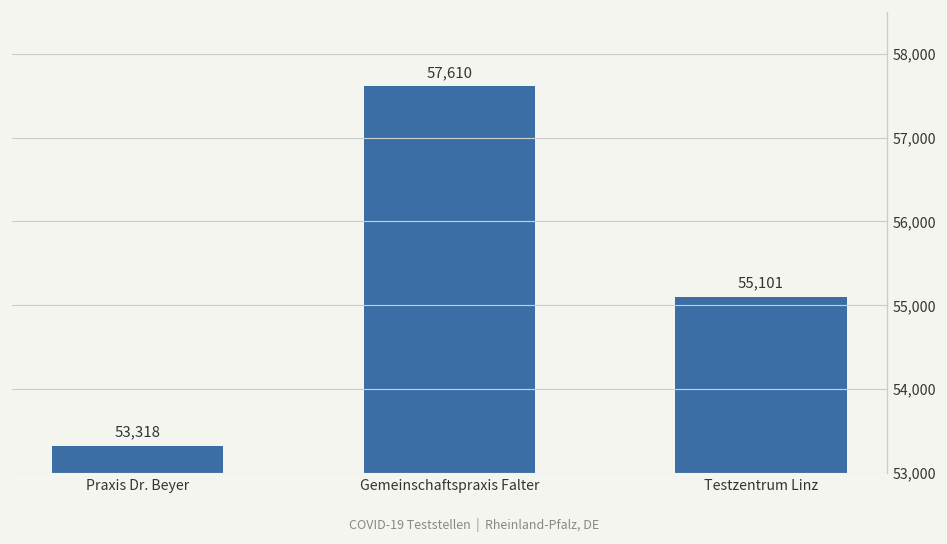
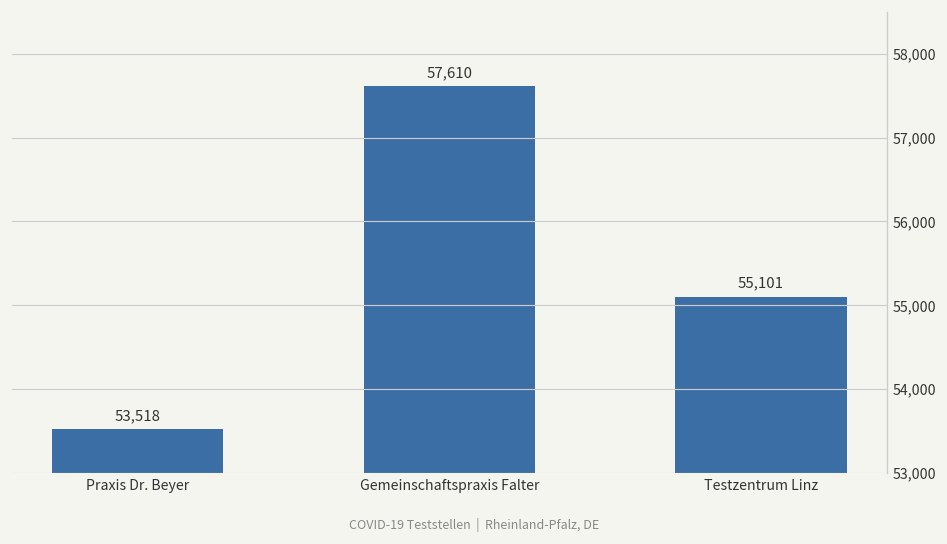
Praxis Dr. Beyer: 53,318 -> 53,518
